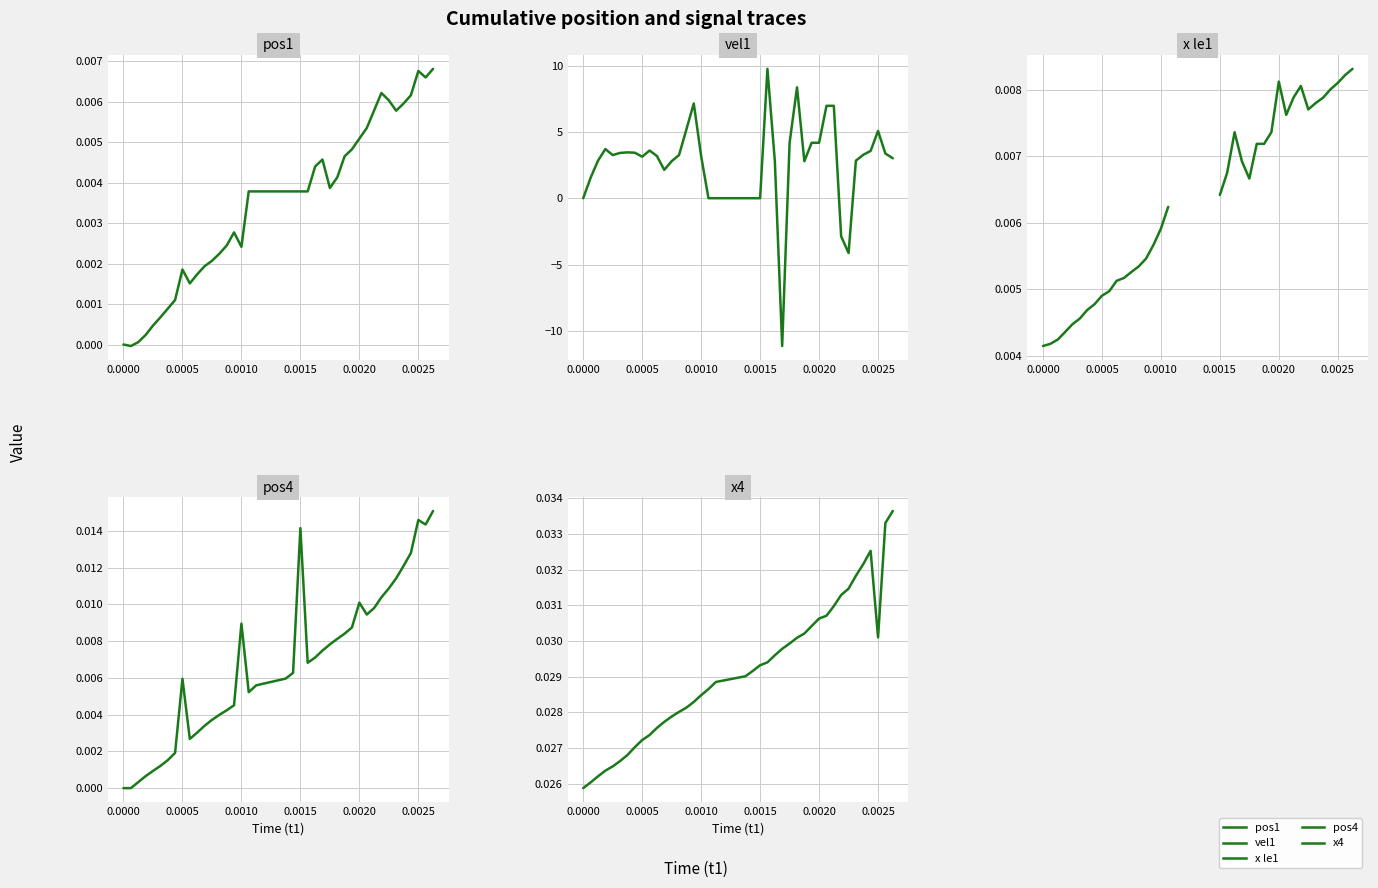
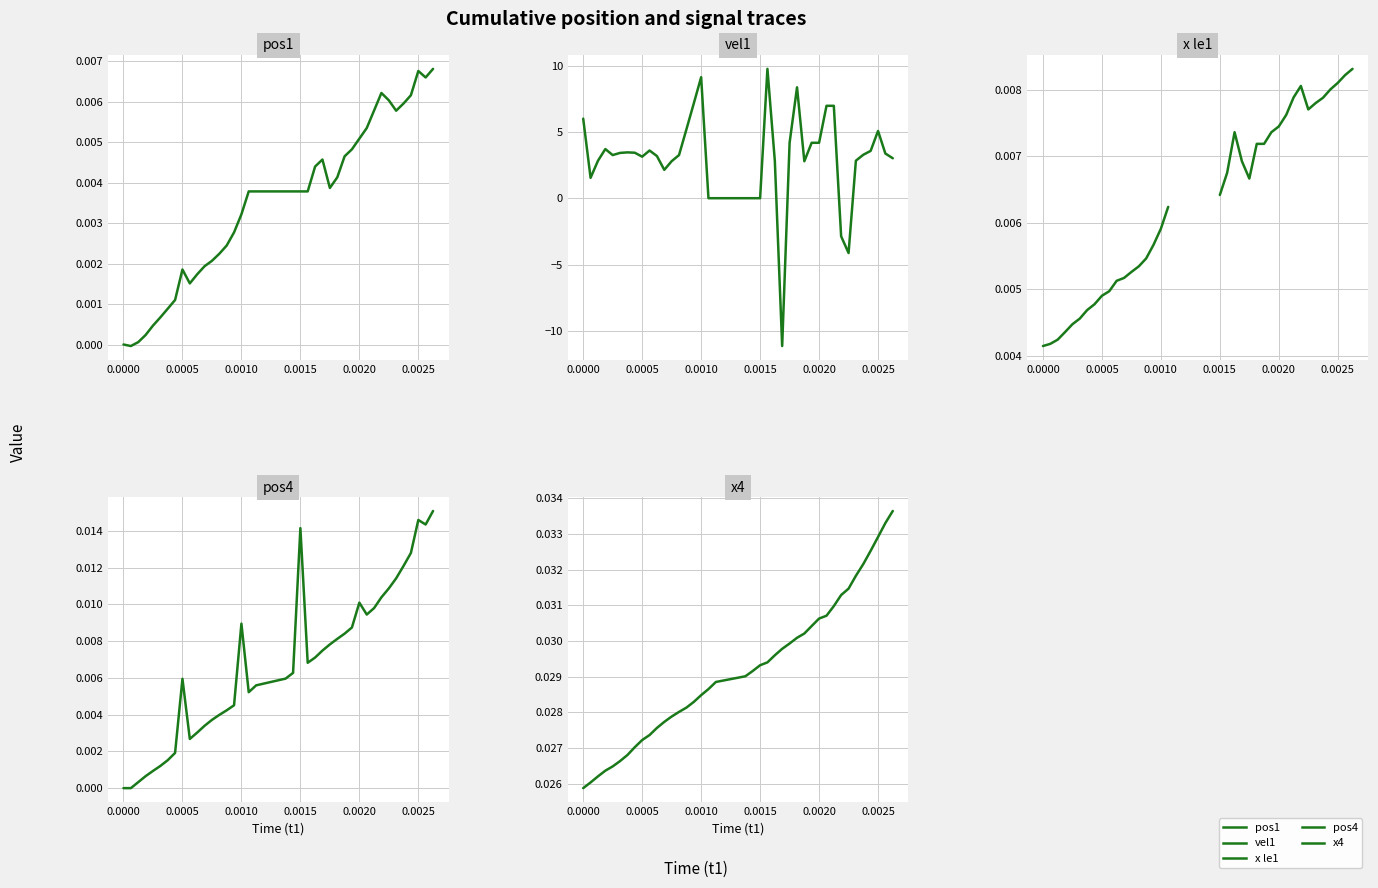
pos1, 0.0010: 0.0024 -> 0.0032
vel1, 0.0000: 0 -> 6
vel1, 0.0010: 3.2 -> 9.1
x le1, 0.0020: 0.0081 -> 0.0074
x4, 0.0025: 0.0301 -> 0.0329
